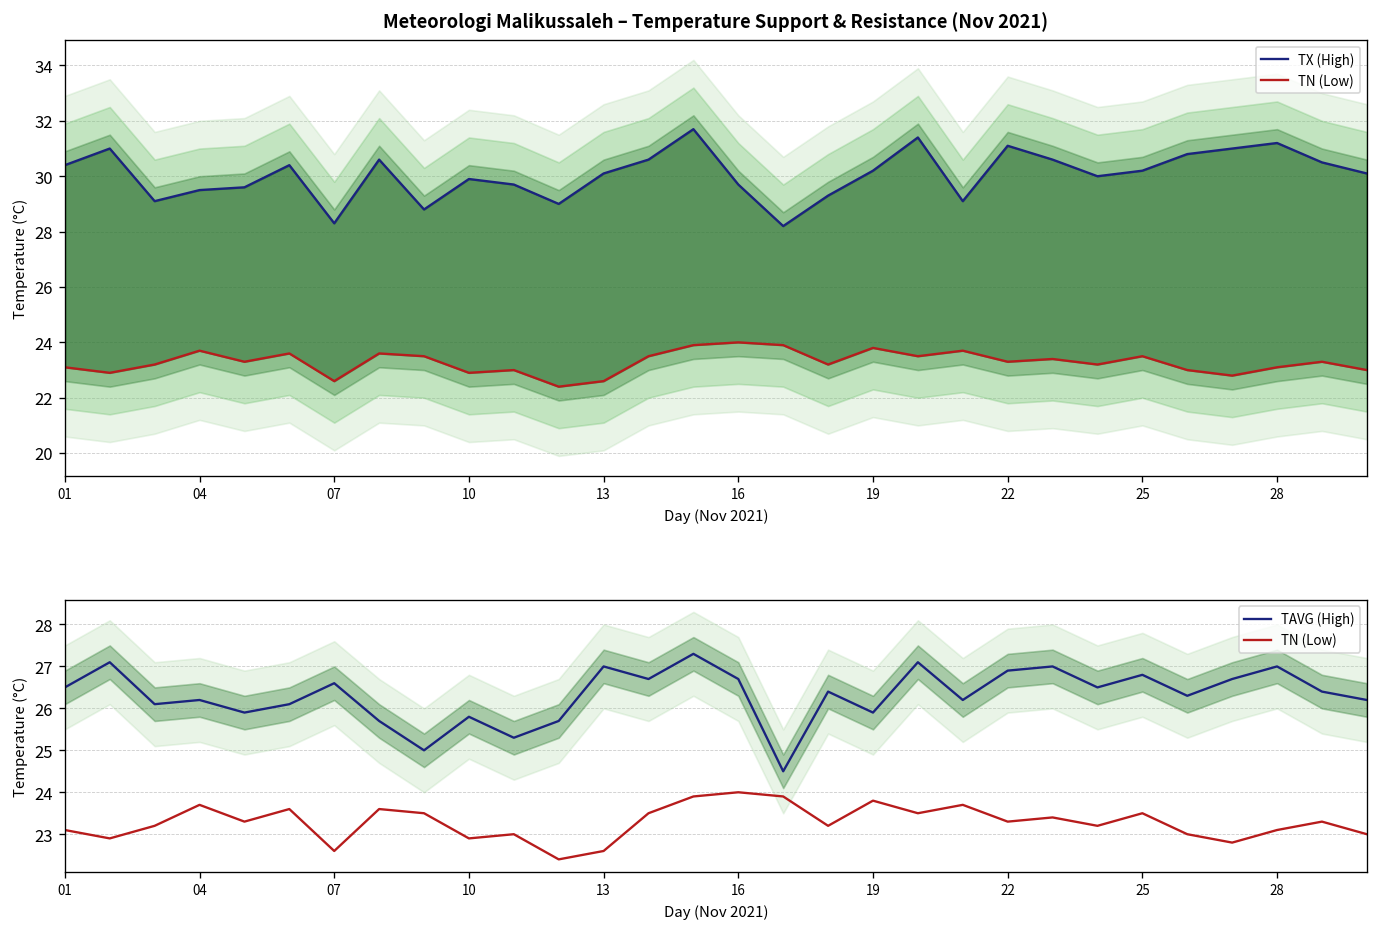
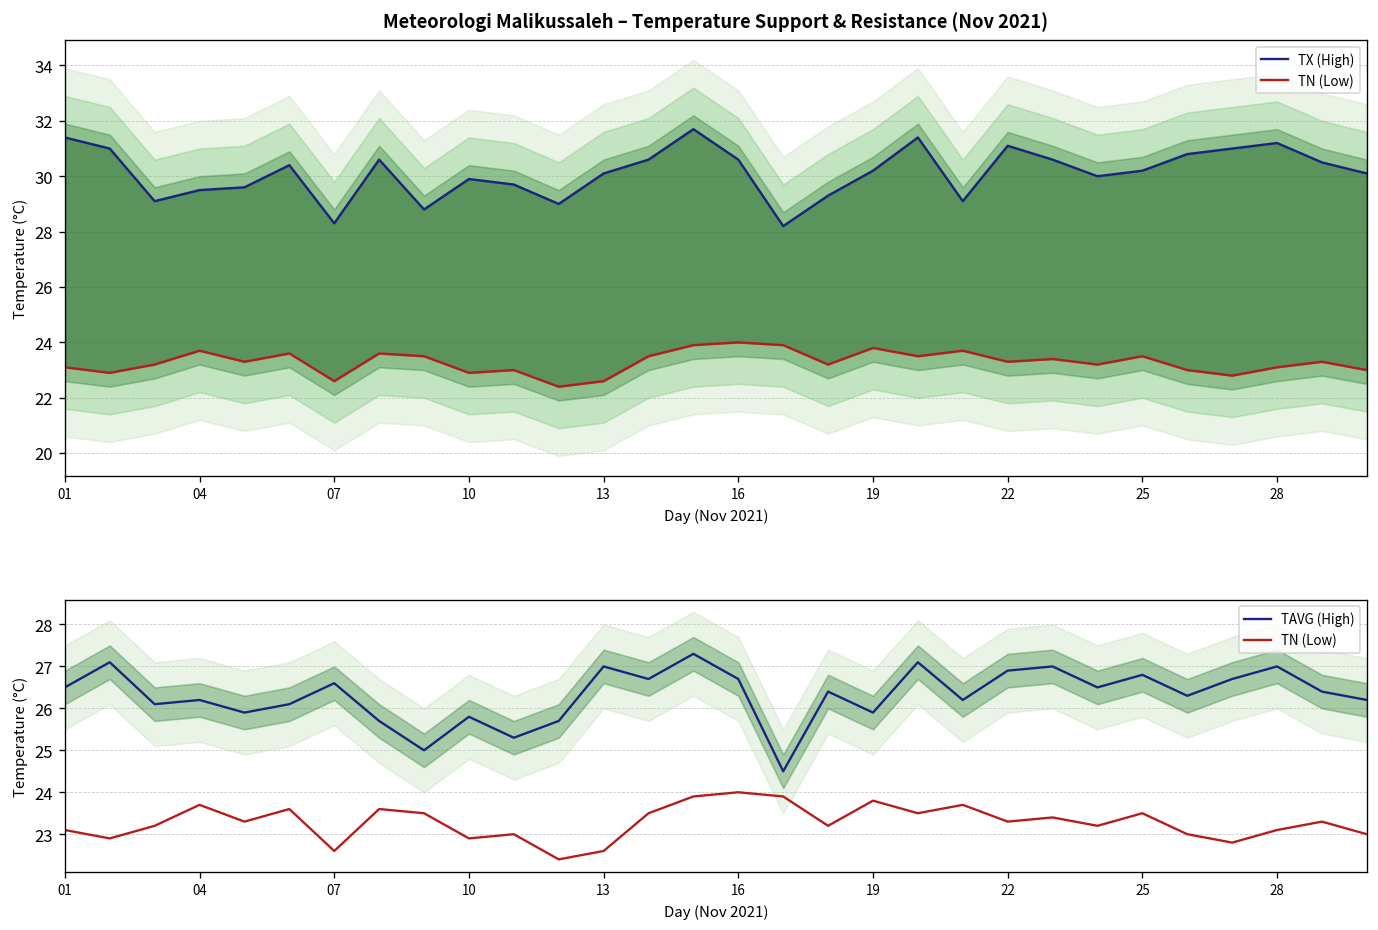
Meteorologi Malikussaleh – Temperature Support & Resistance (Nov 2021), TX (High), 01: 30.4 -> 31.4
Meteorologi Malikussaleh – Temperature Support & Resistance (Nov 2021), TX (High), 16: 29.7 -> 30.6
